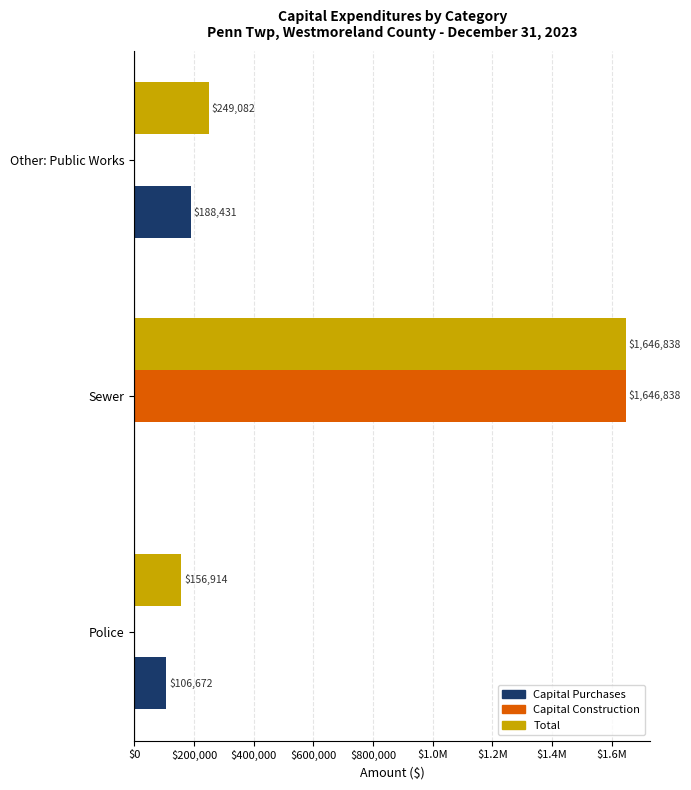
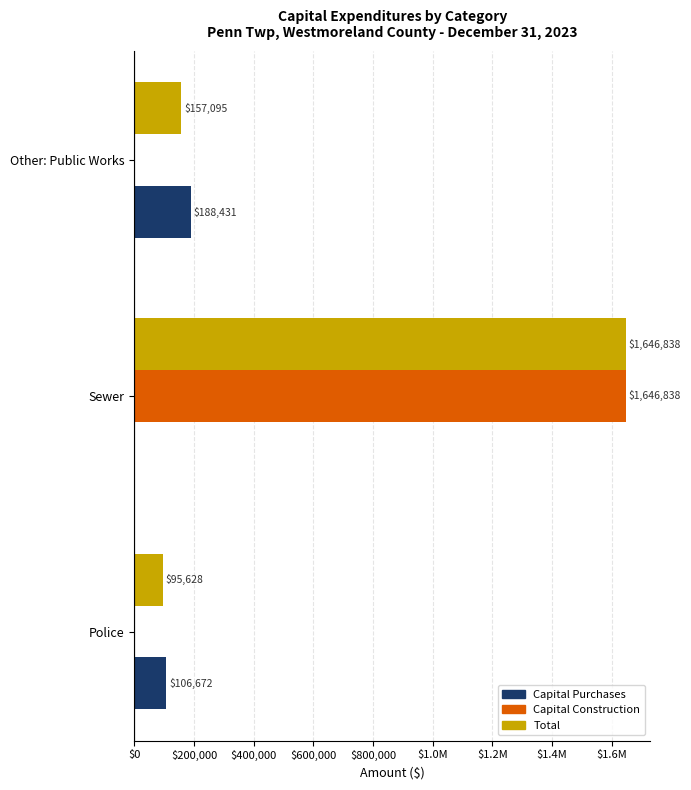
Total, Other: Public Works: $249,082 -> $157,095
Total, Police: $156,914 -> $95,628
